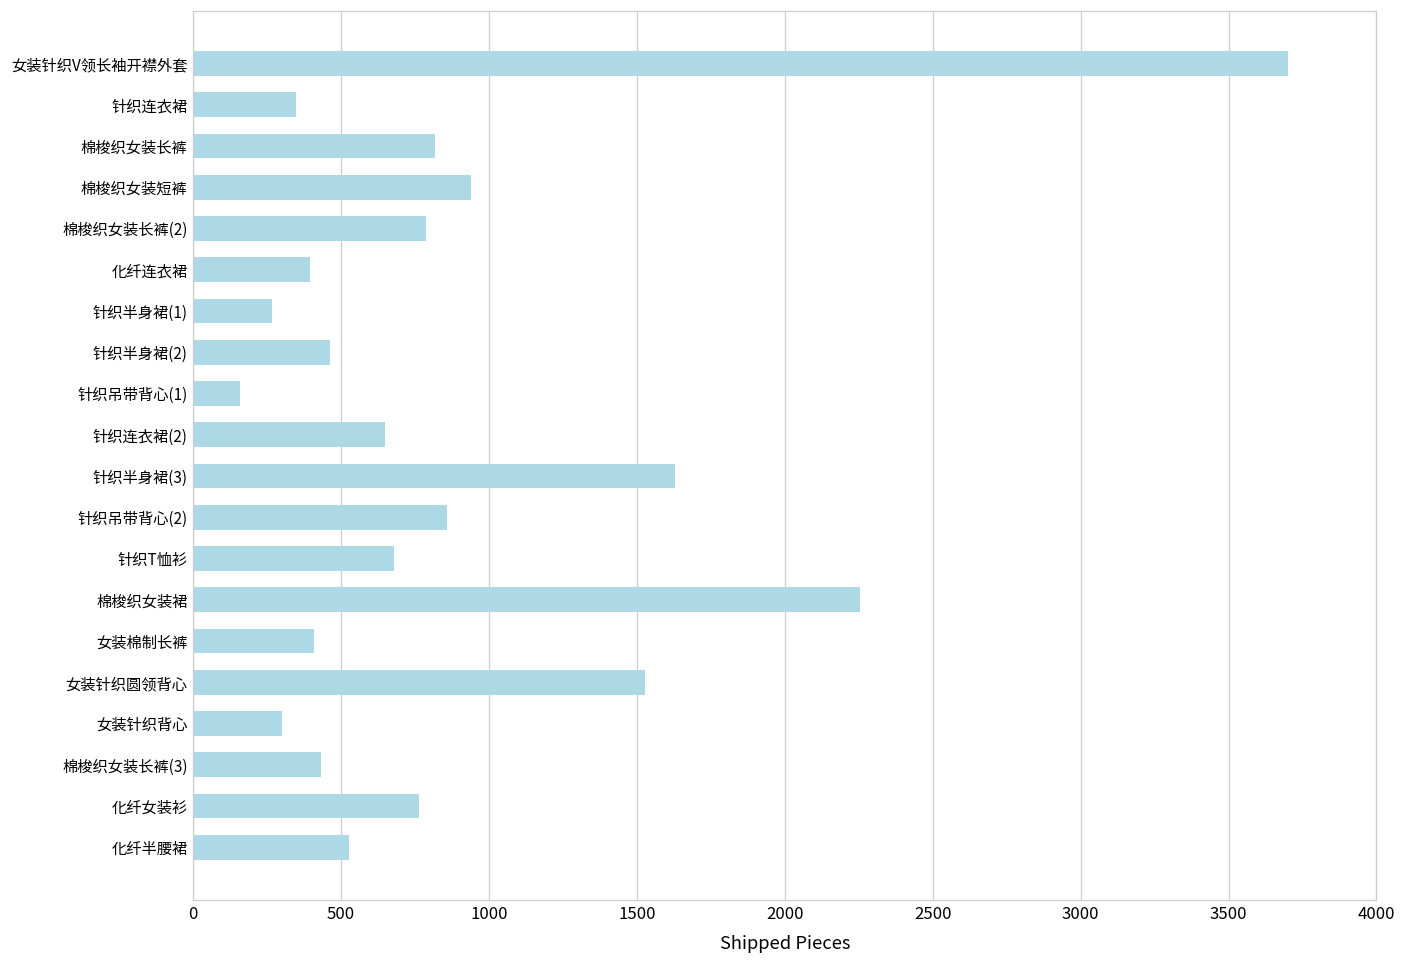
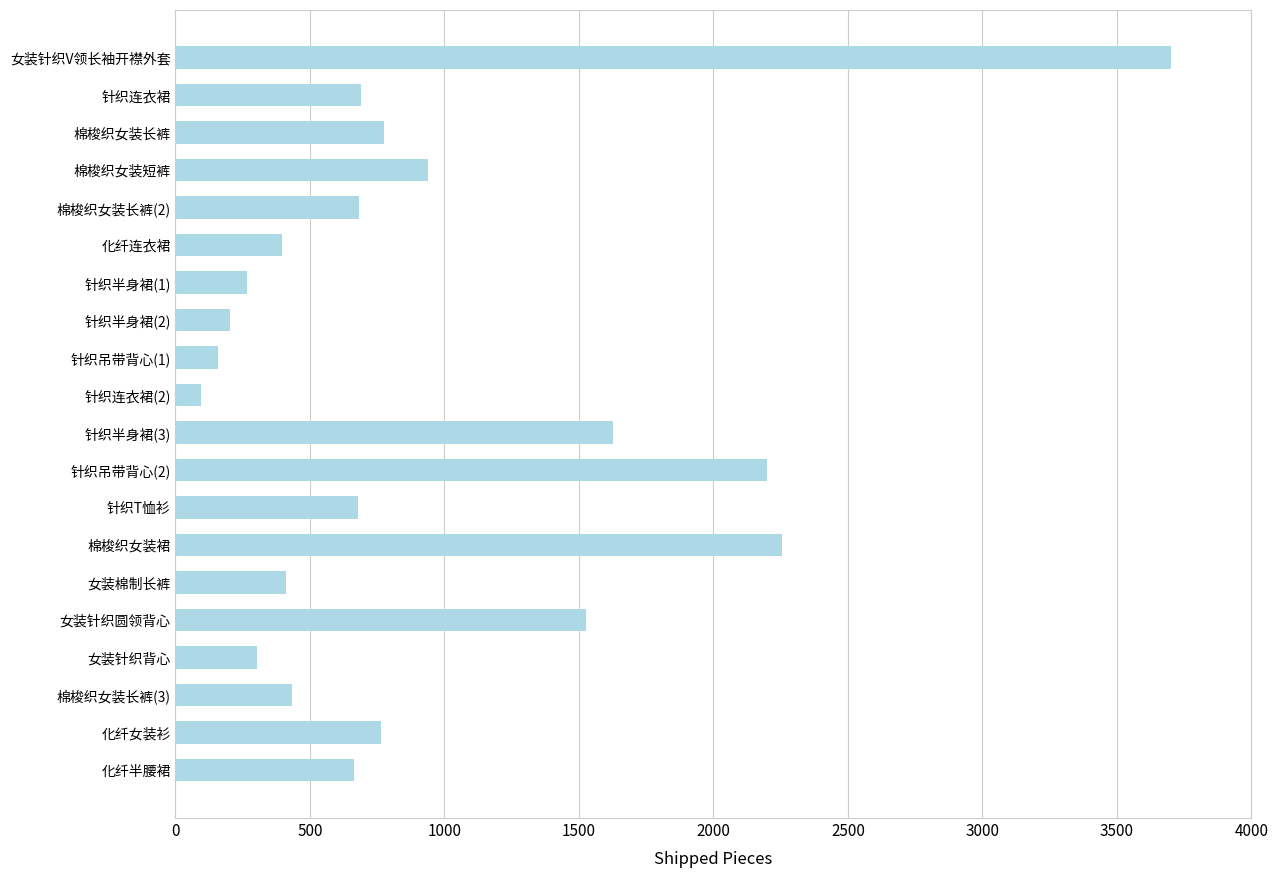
针织连衣裙: 350 -> 690
棉梭织女装长裤: 820 -> 770
棉梭织女装长裤(2): 790 -> 680
针织半身裙(2): 460 -> 200
针织连衣裙(2): 650 -> 100
针织吊带背心(2): 860 -> 2200
化纤半腰裙: 530 -> 670
